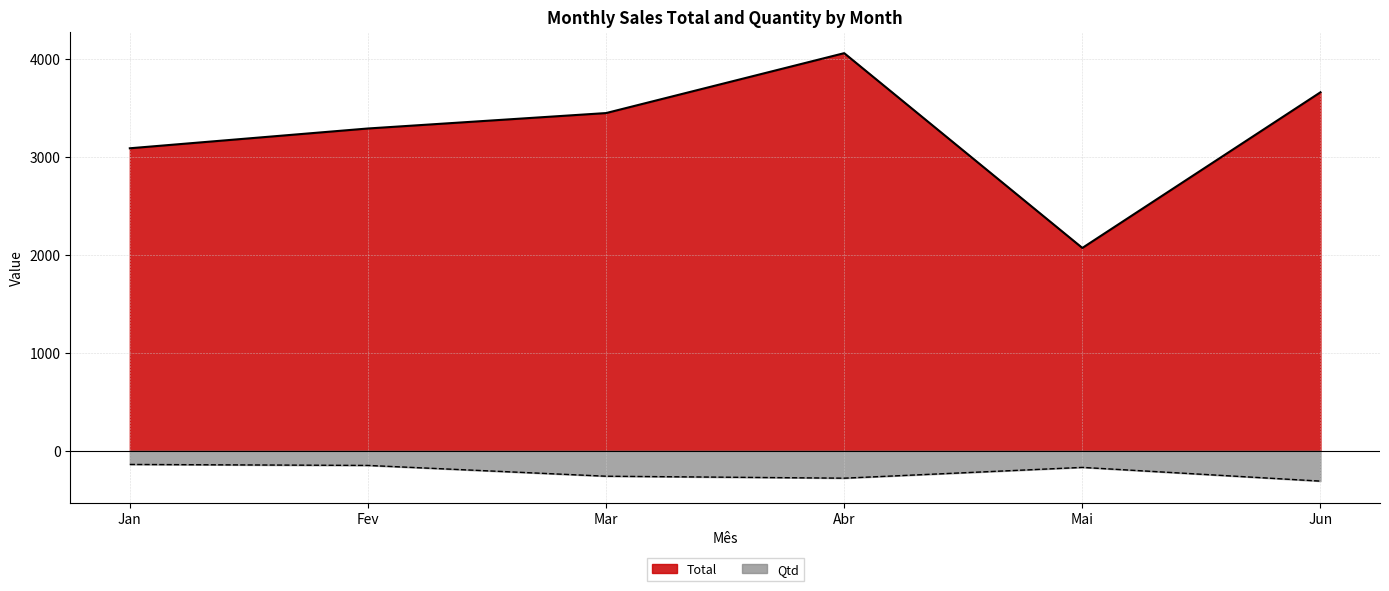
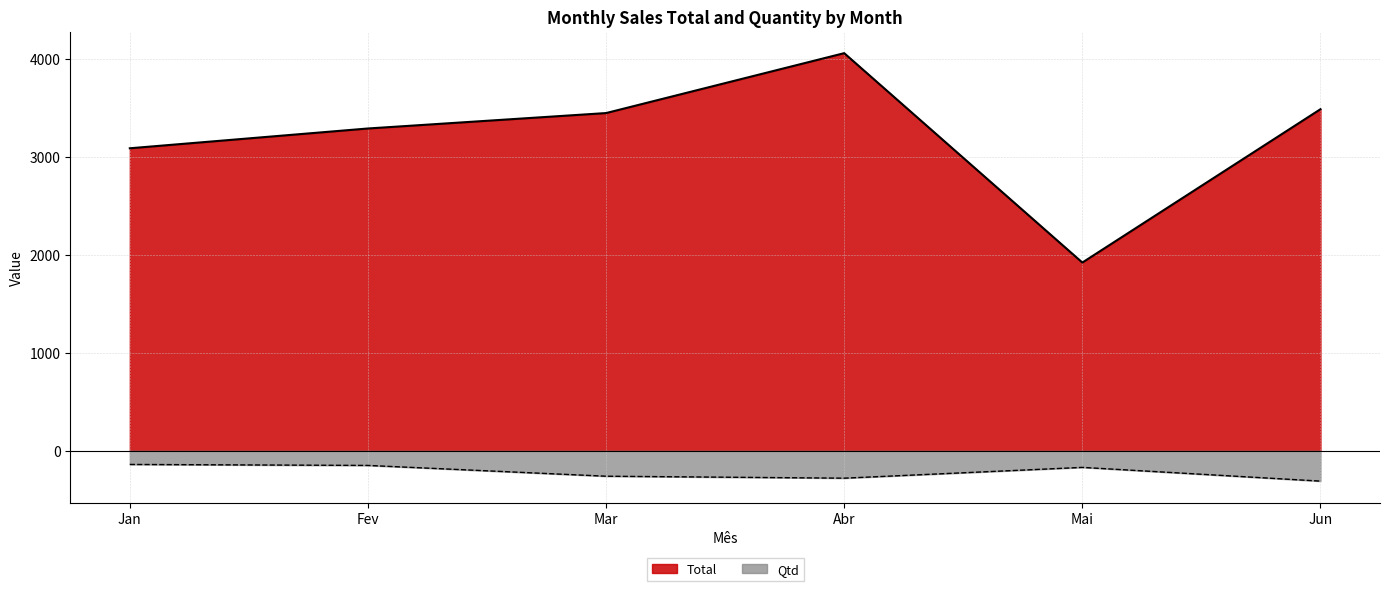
Total, Mai: 2100 -> 1900
Total, Jun: 3700 -> 3500
